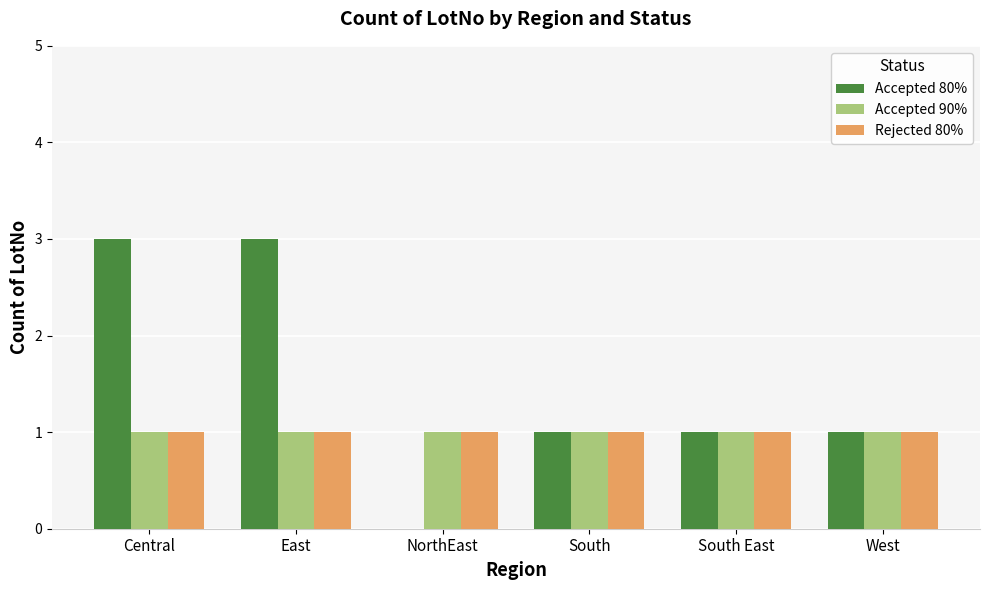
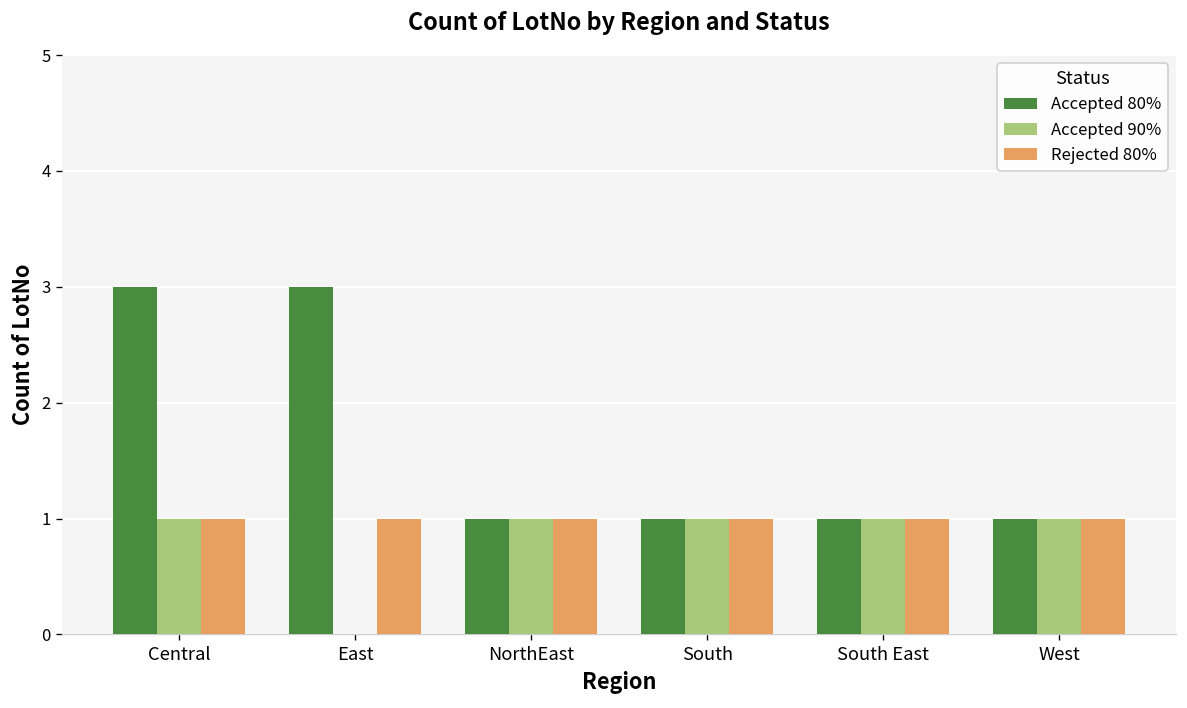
Accepted 90%, East: 1 -> 0
Accepted 80%, NorthEast: 0 -> 1
